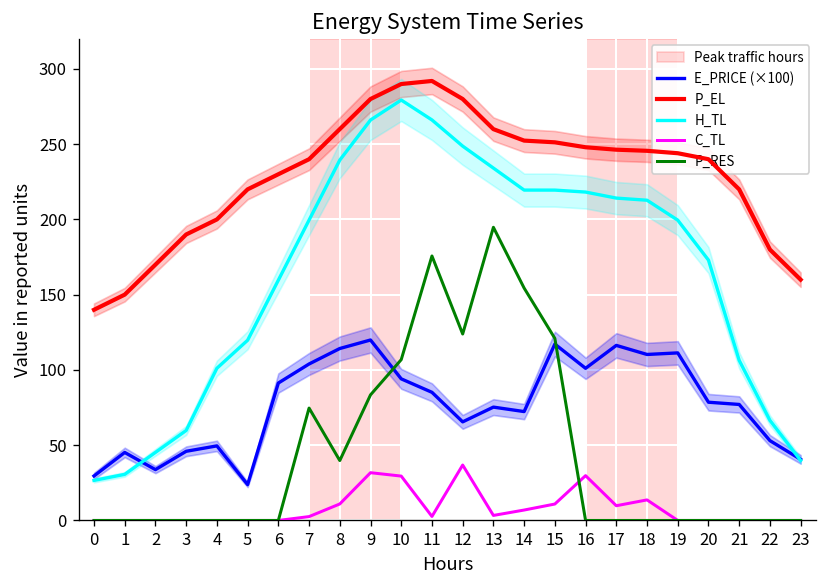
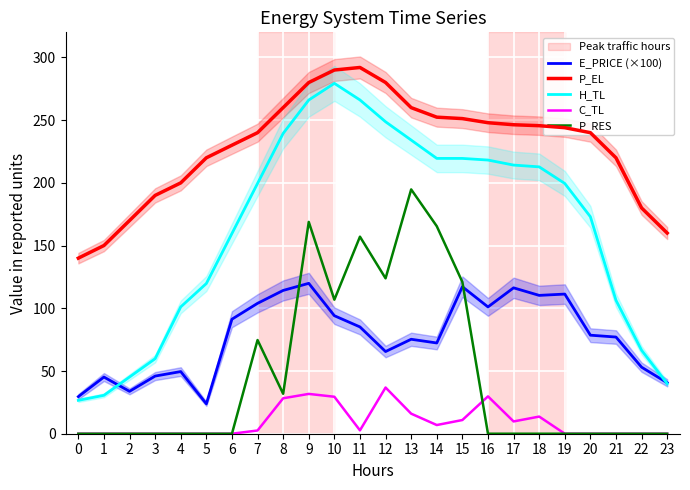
C_TL, 8: 11 -> 28
P_RES, 8: 40 -> 32
P_RES, 9: 83 -> 169
P_RES, 11: 176 -> 157
C_TL, 13: 3 -> 16
P_RES, 14: 154 -> 165
